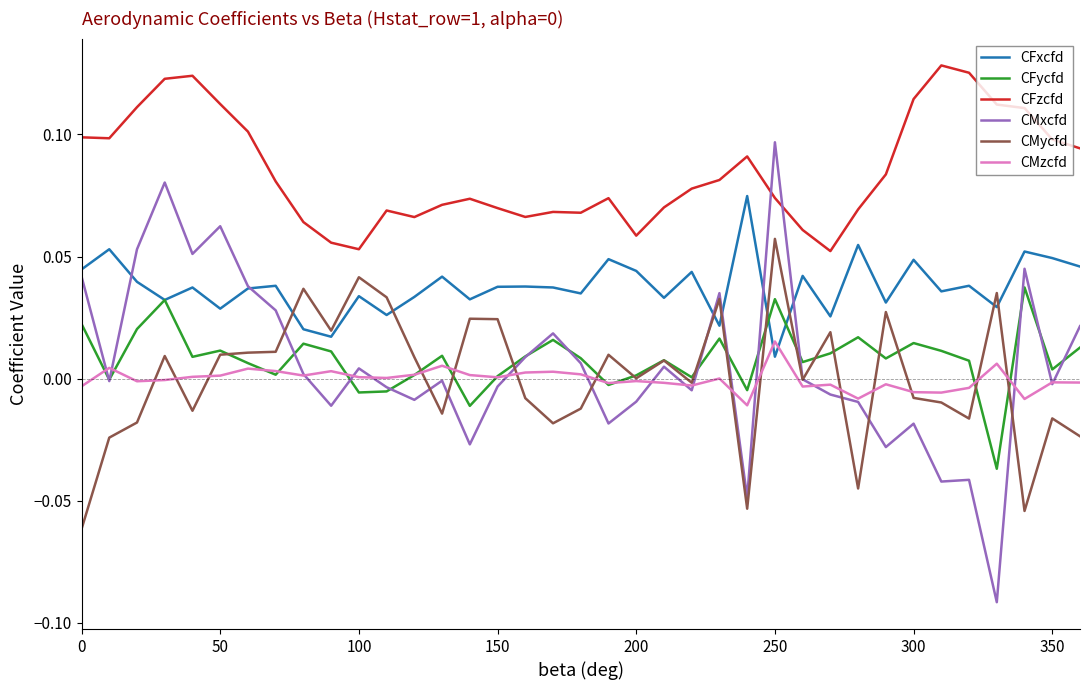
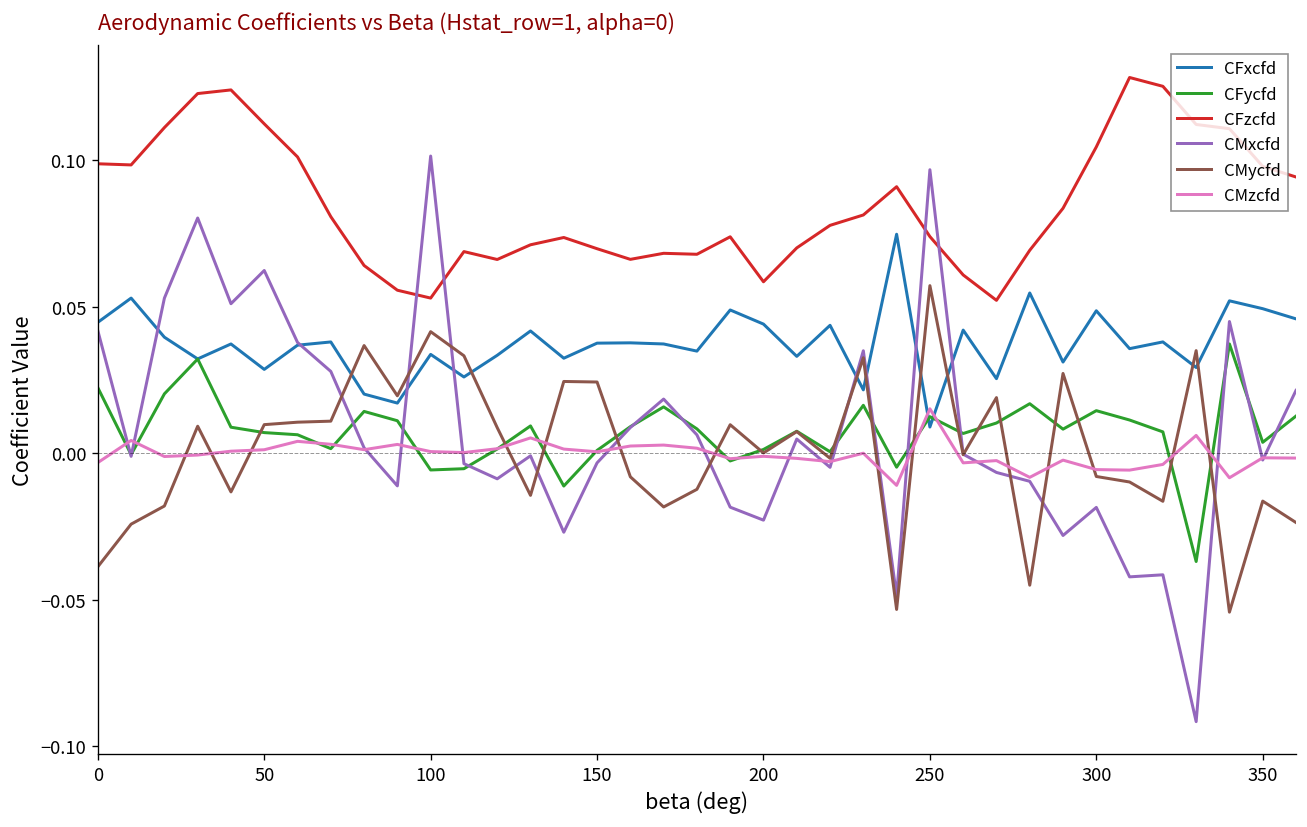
CMycfd, 0: -0.062 -> -0.039
CFycfd, 50: 0.011 -> 0.007
CMxcfd, 100: 0.004 -> 0.101
CMxcfd, 200: -0.009 -> -0.023
CFycfd, 250: 0.033 -> 0.013
CFzcfd, 300: 0.114 -> 0.105
